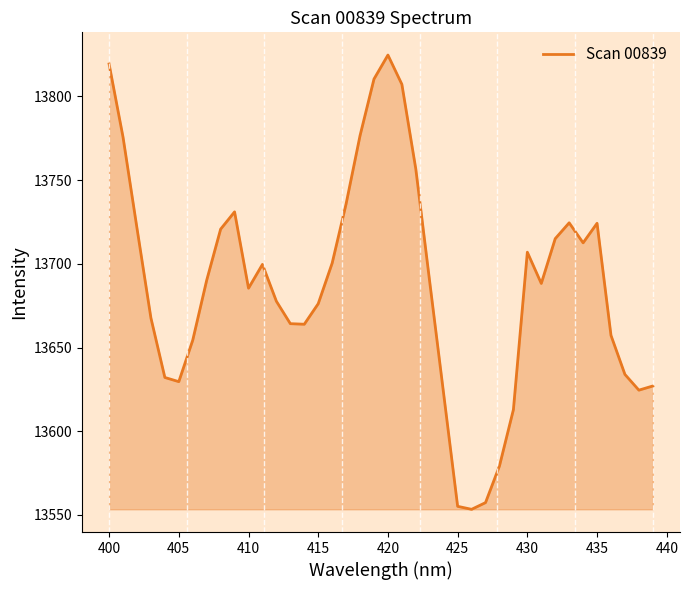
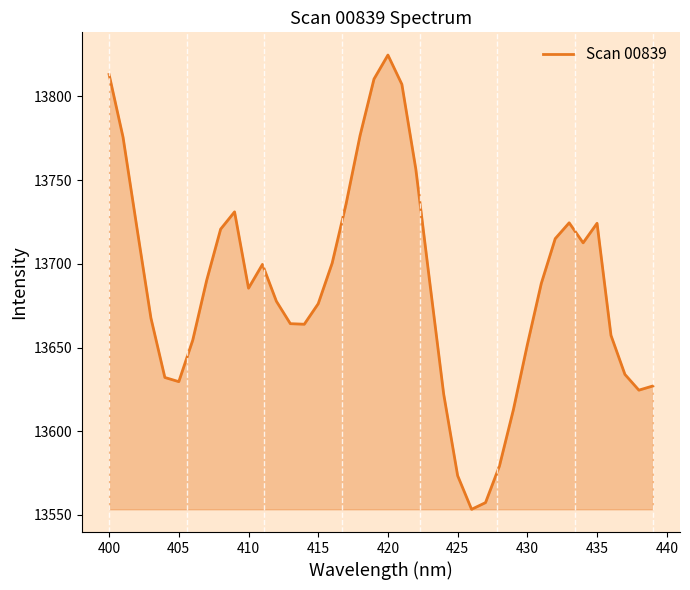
400: 13819 -> 13813
425: 13555 -> 13574
430: 13707 -> 13652
